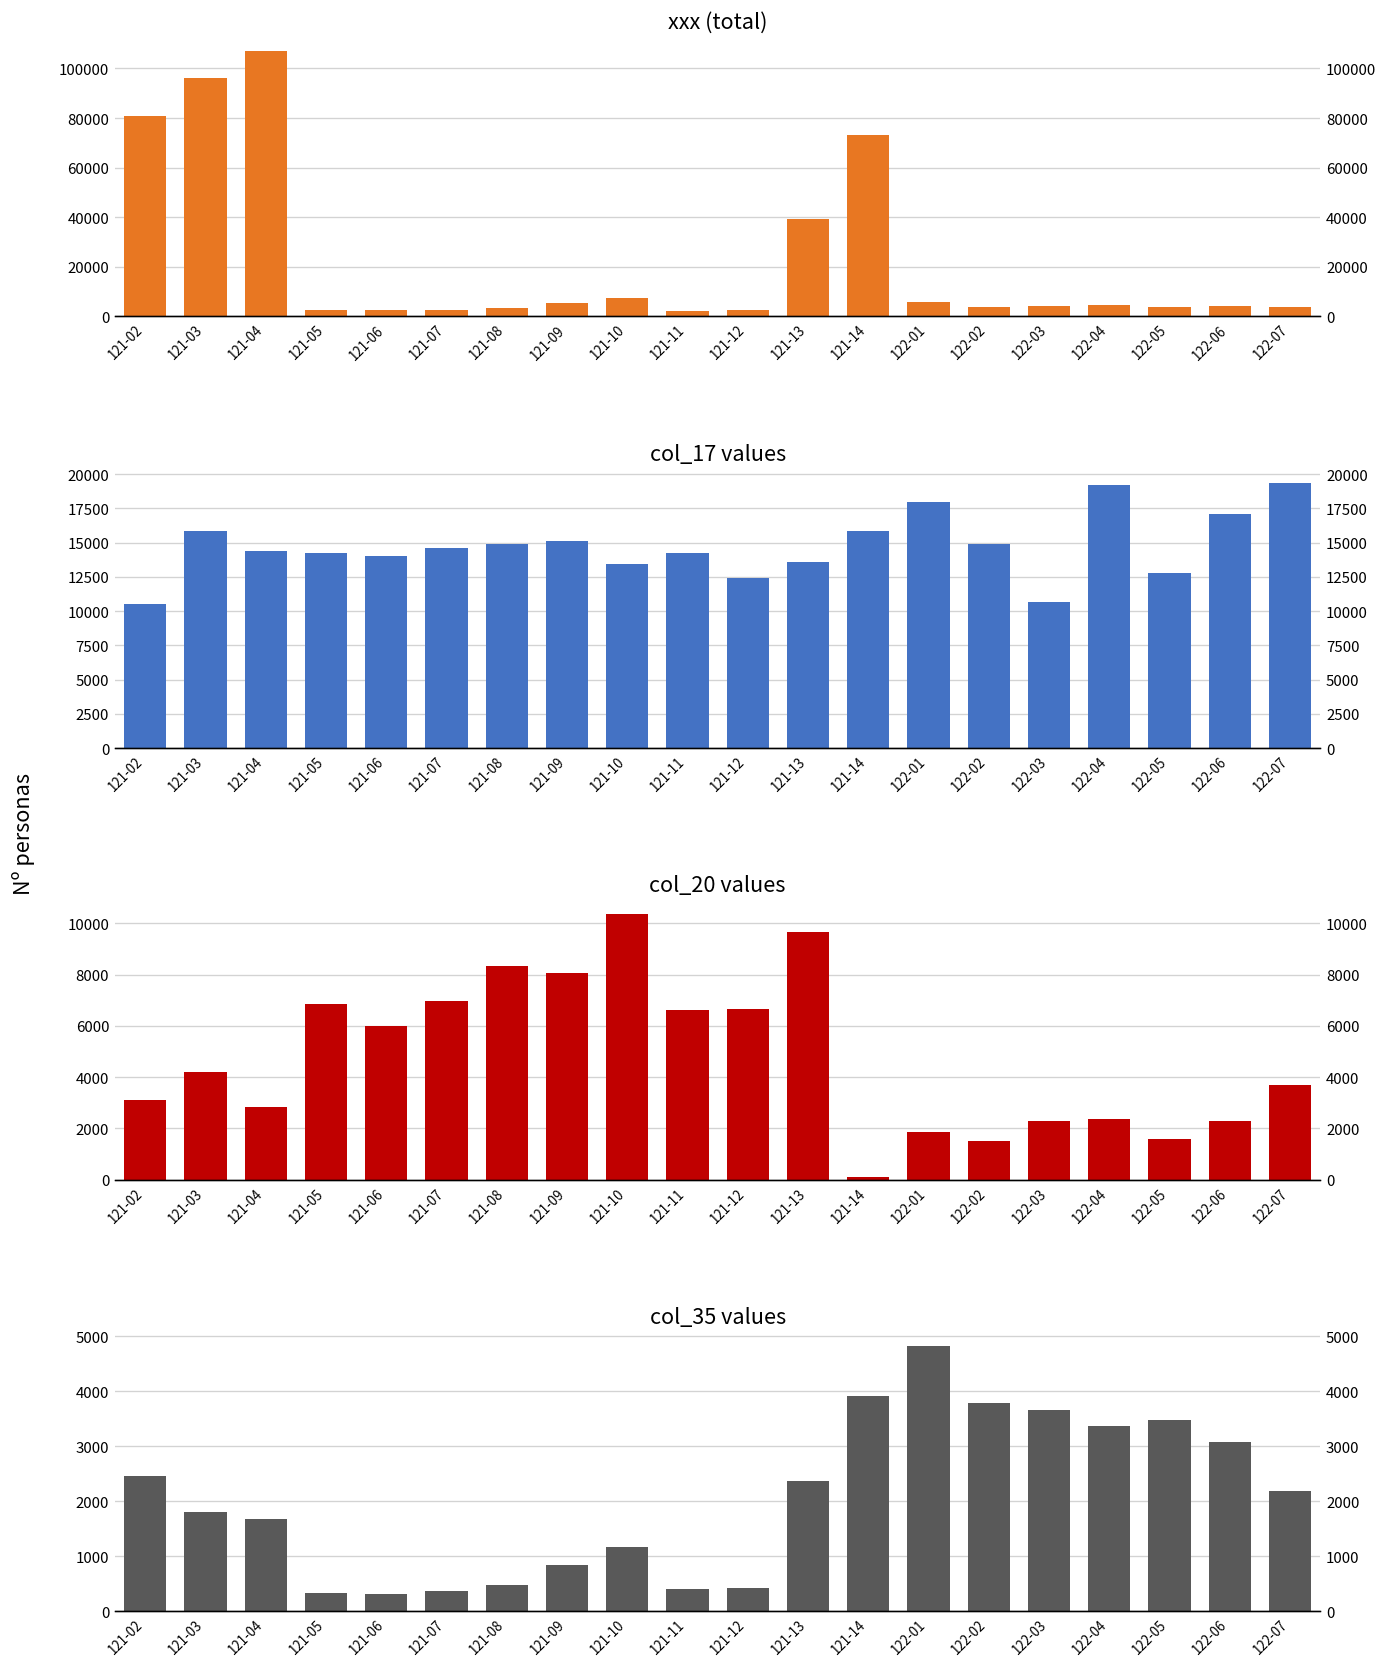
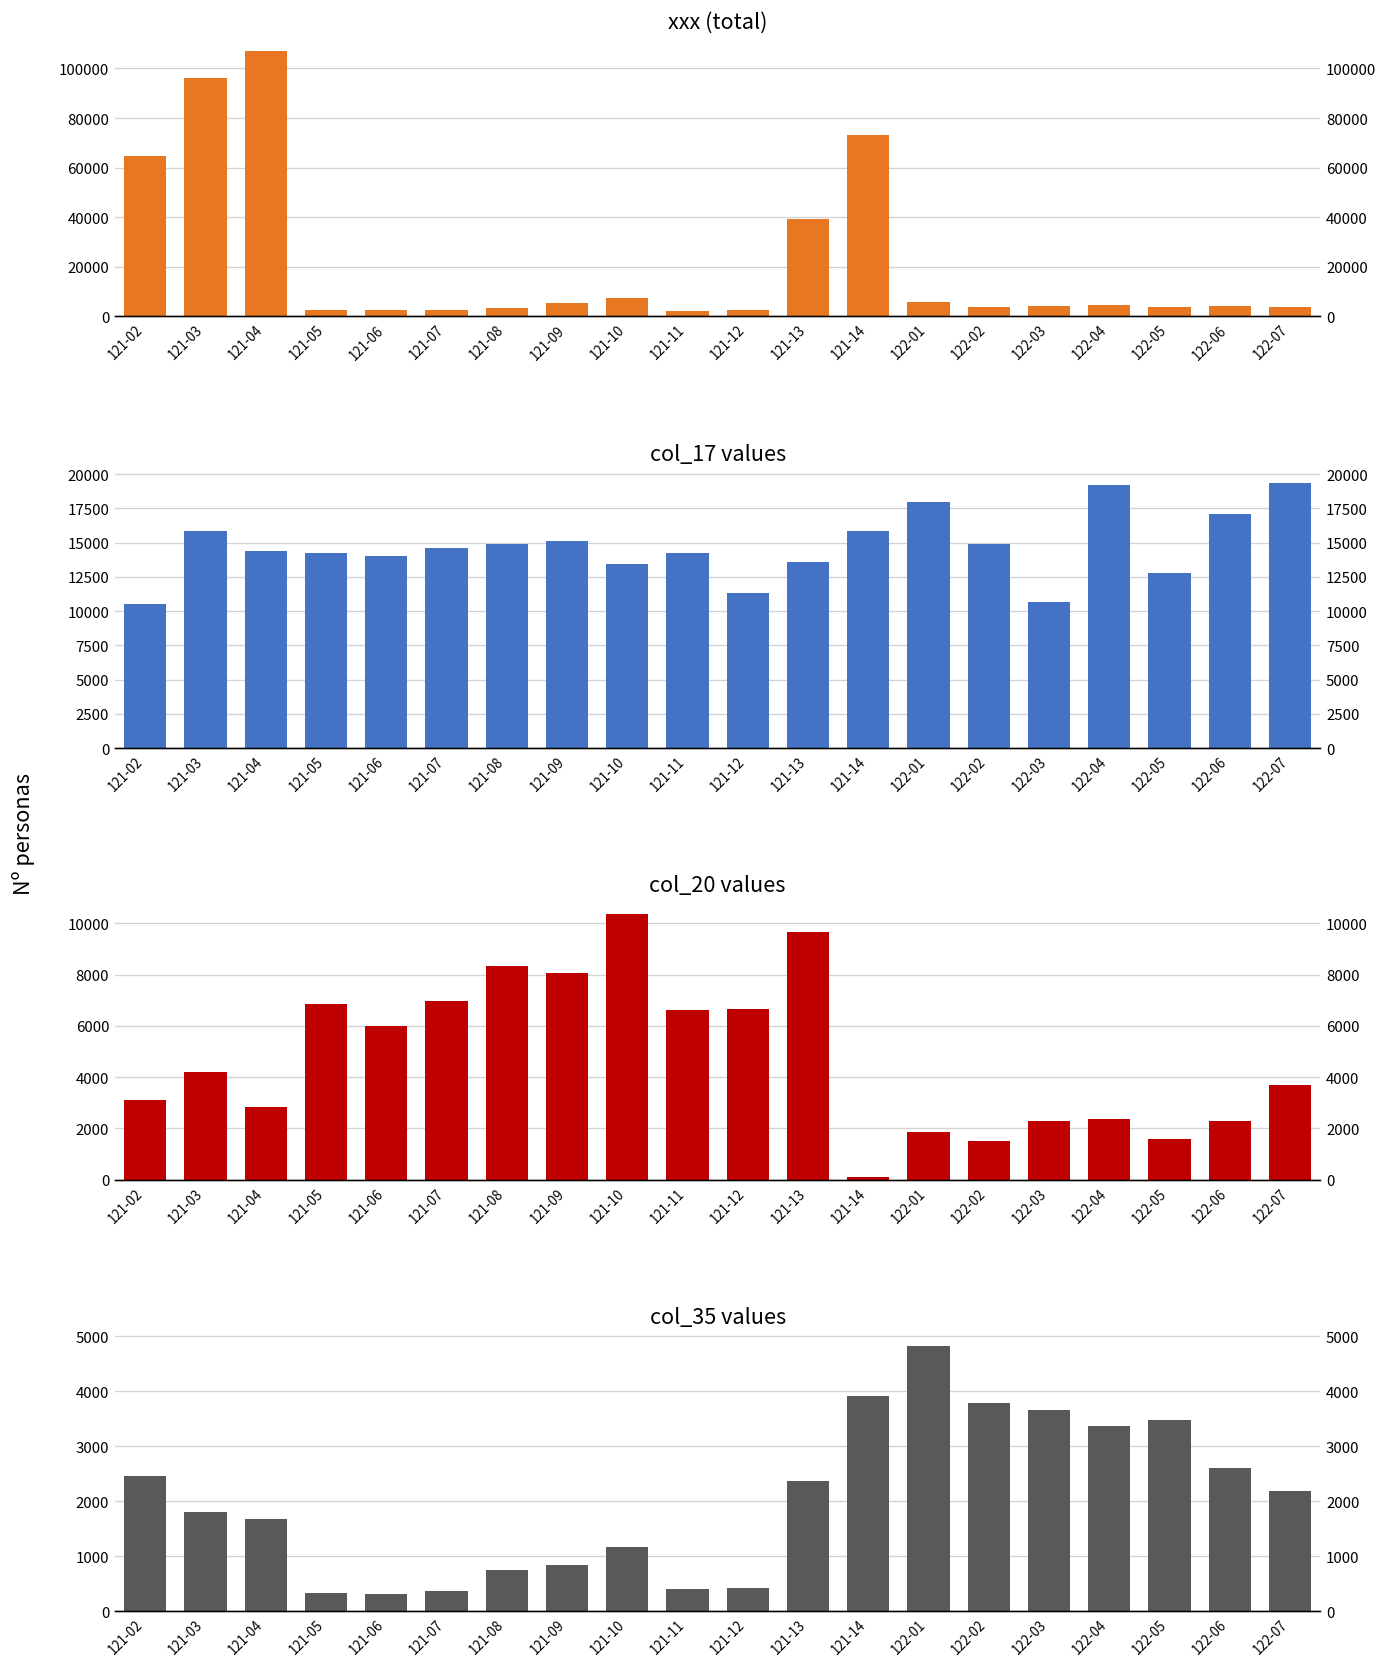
xxx (total), 121-02: 81000 -> 65000
col_17 values, 121-12: 12400 -> 11300
col_35 values, 121-08: 500 -> 700
col_35 values, 122-06: 3100 -> 2600
